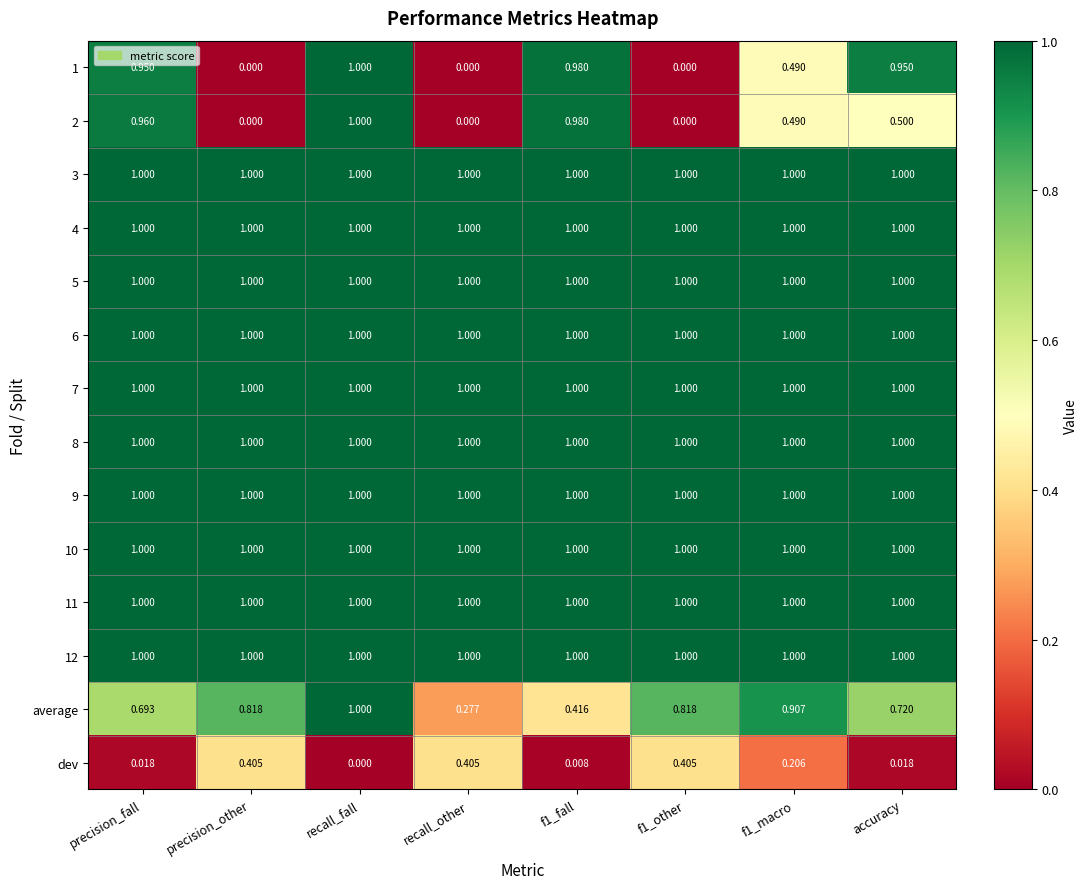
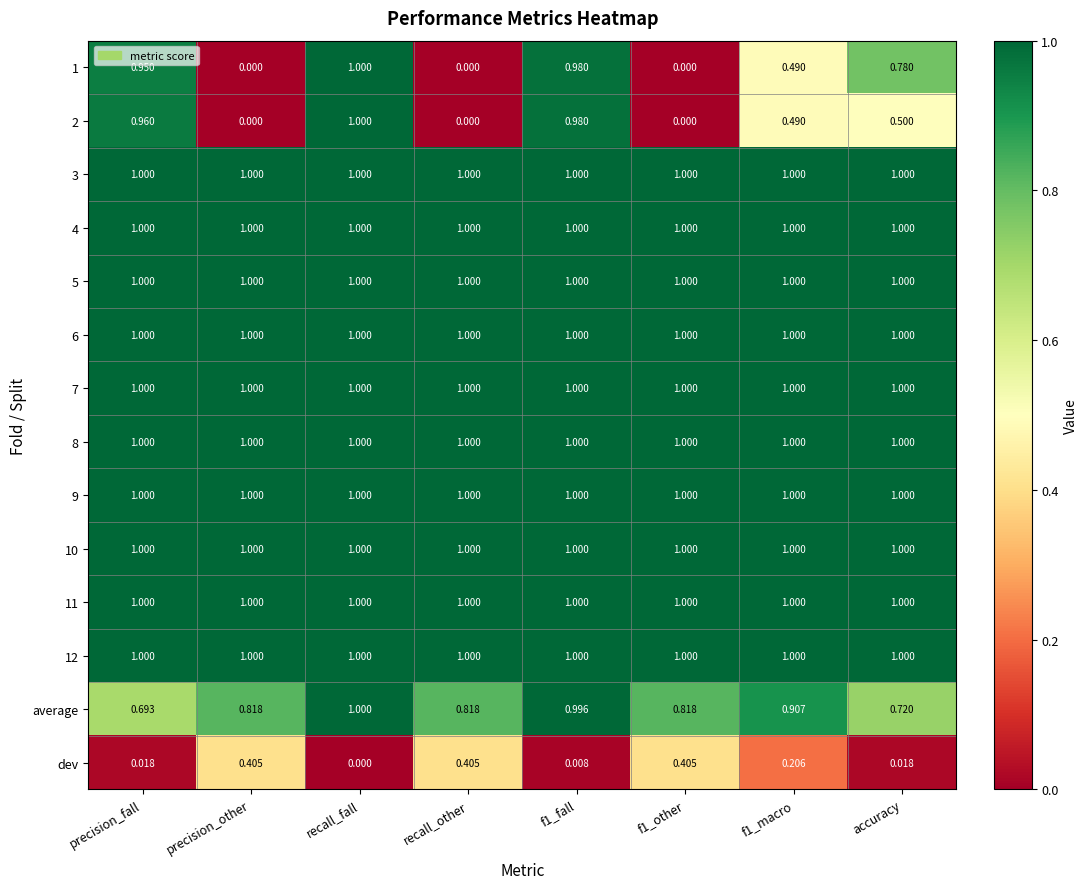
1, accuracy: 0.950 -> 0.780
average, recall_other: 0.277 -> 0.818
average, f1_fall: 0.416 -> 0.996
